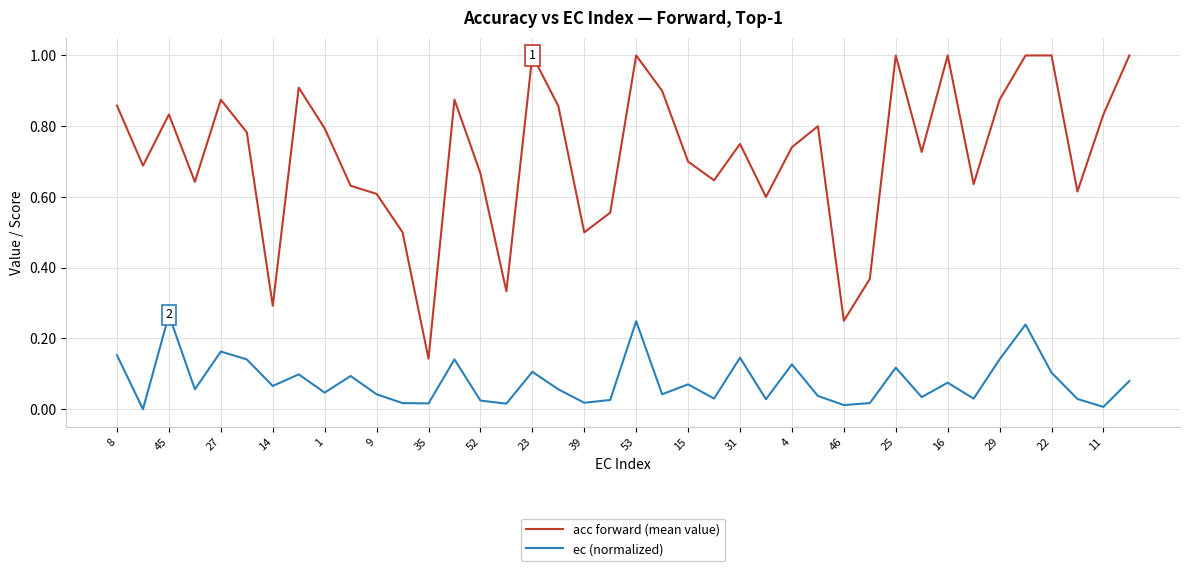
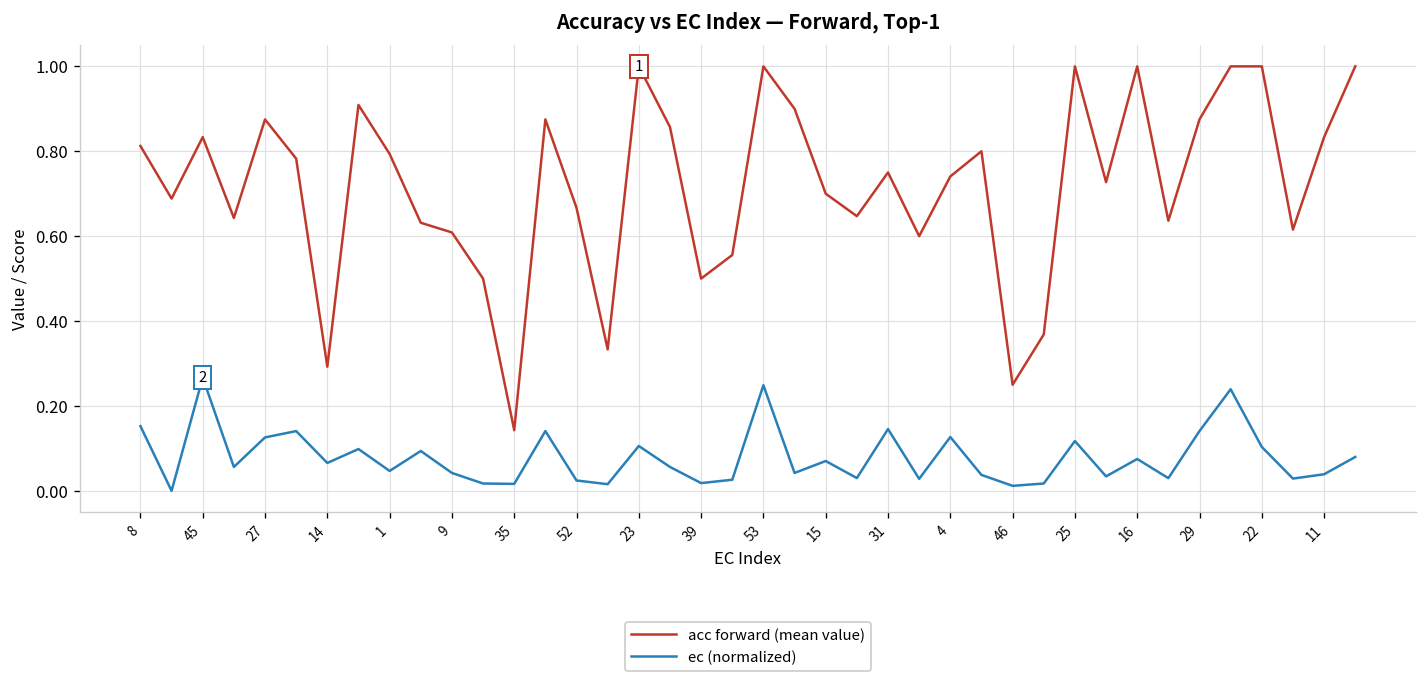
acc forward (mean value), 8: 0.86 -> 0.81
ec (normalized), 27: 0.16 -> 0.13
ec (normalized), 11: 0.01 -> 0.04
